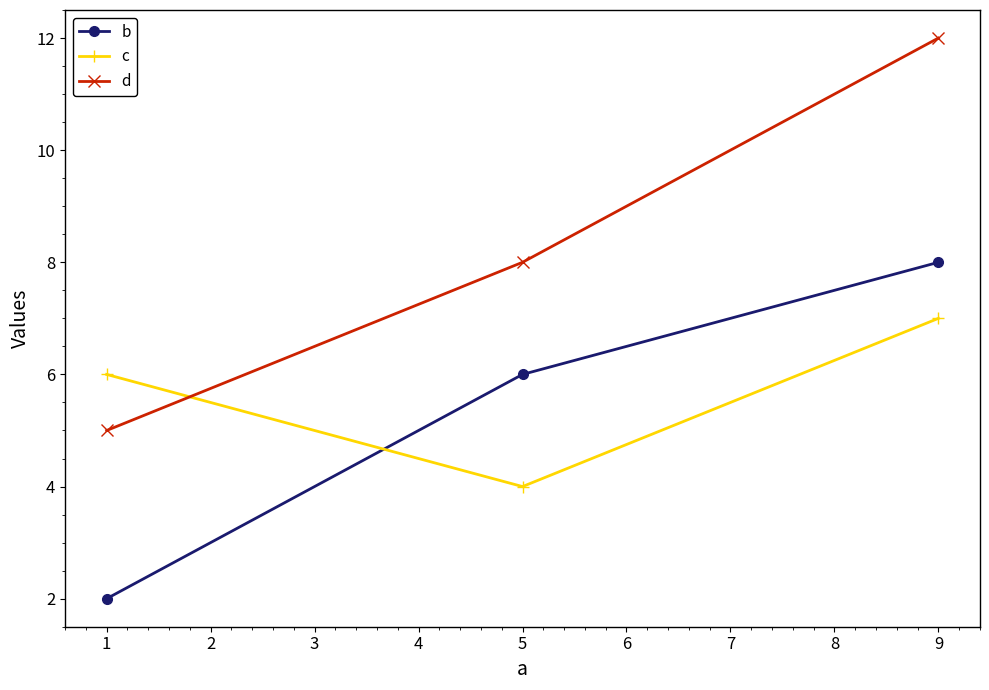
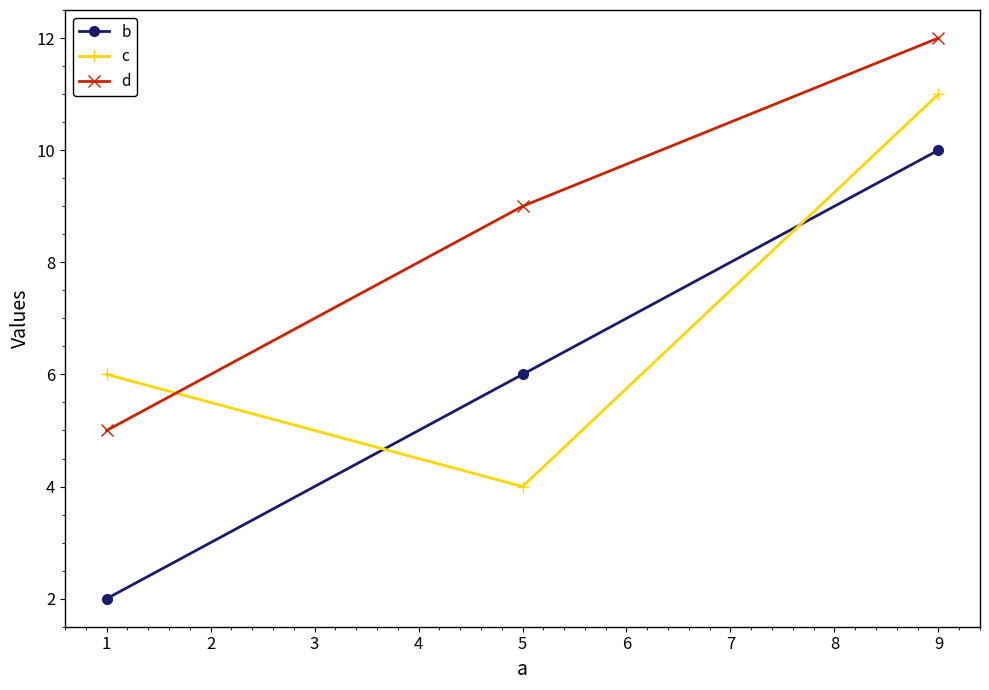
d, 5: 8 -> 9
b, 9: 8 -> 10
c, 9: 7 -> 11
